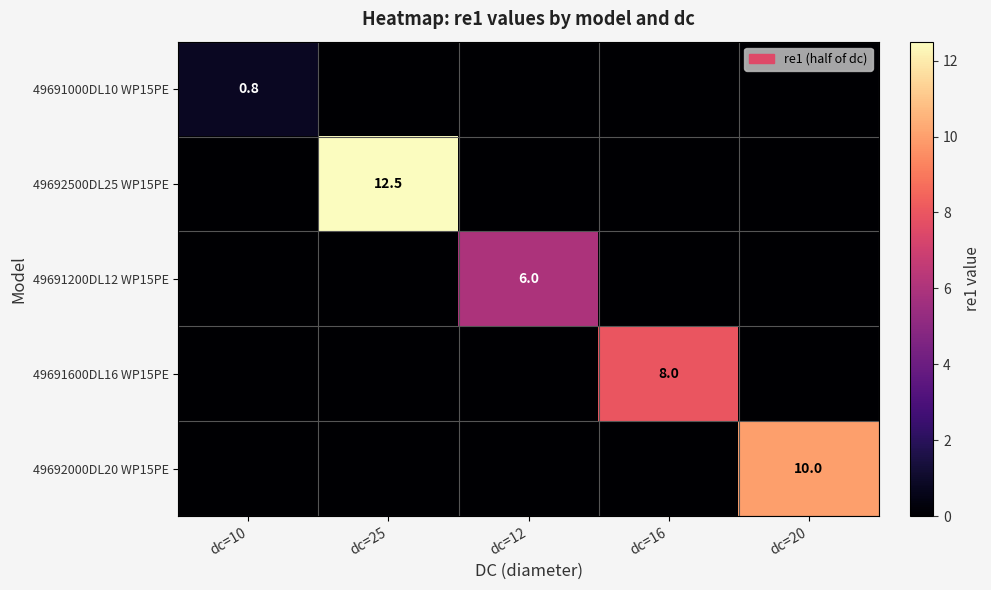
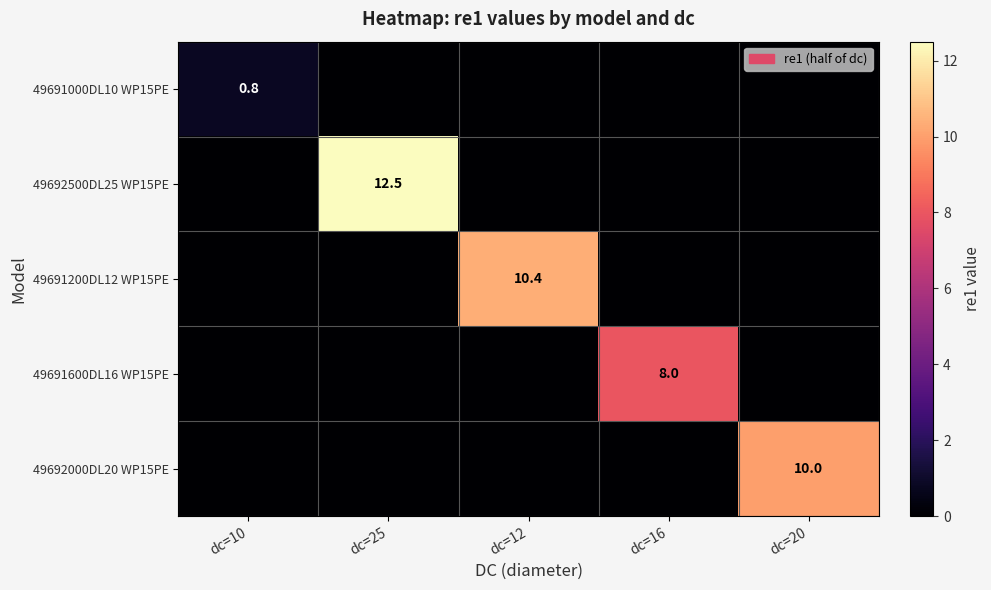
49691200DL12 WP15PE, dc=12: 6.0 -> 10.4
